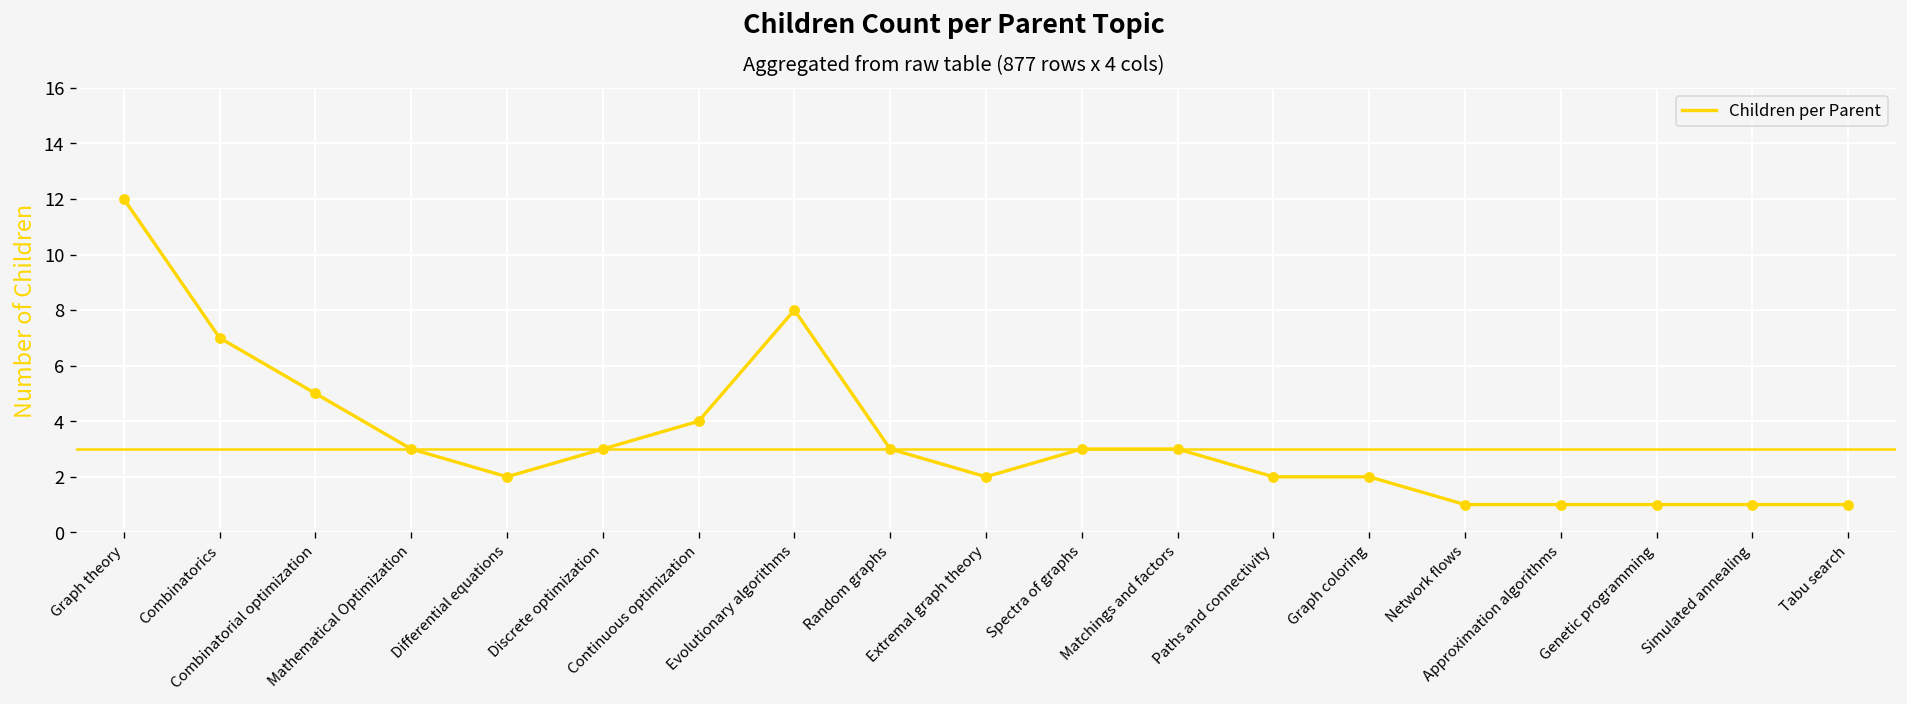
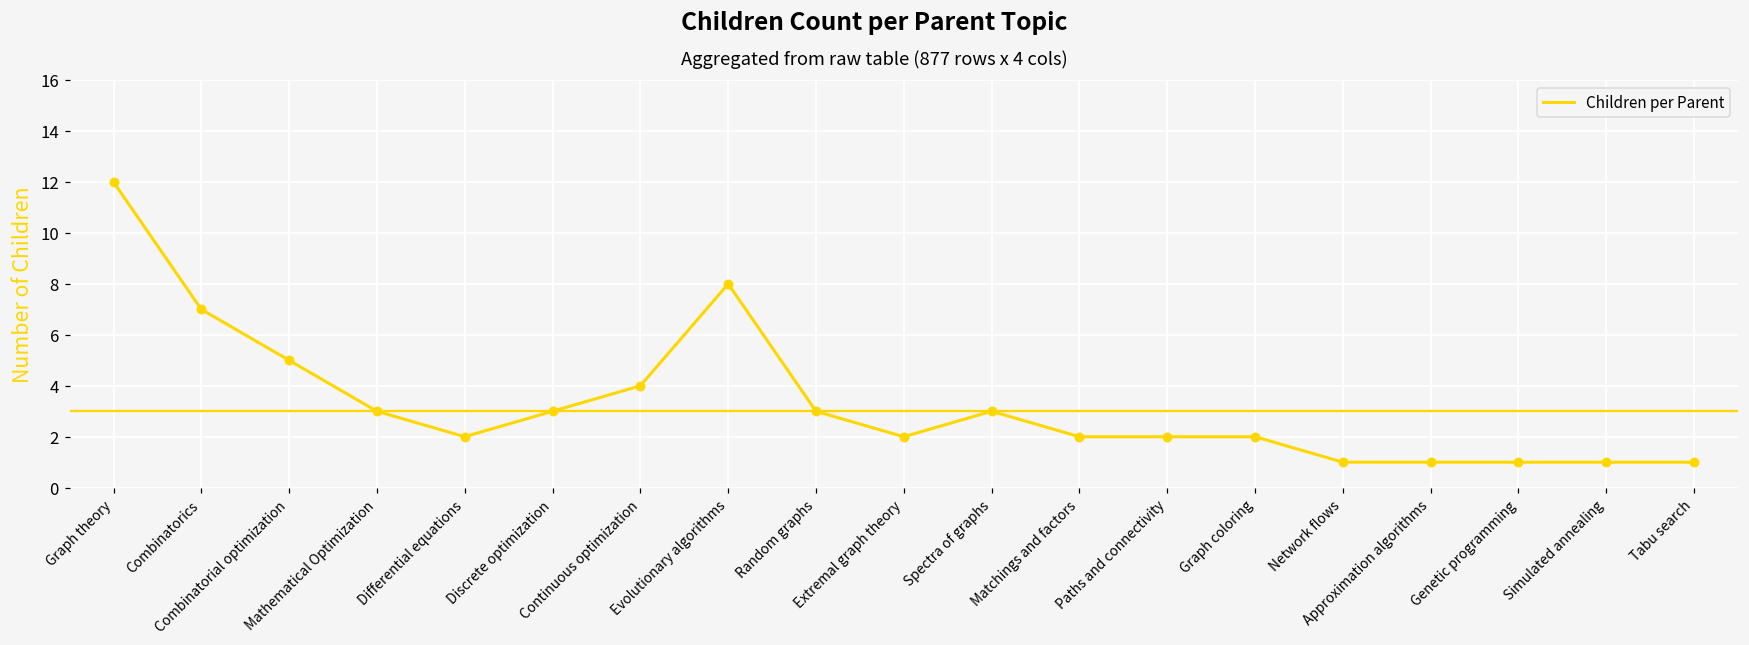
Matchings and factors: 3 -> 2
